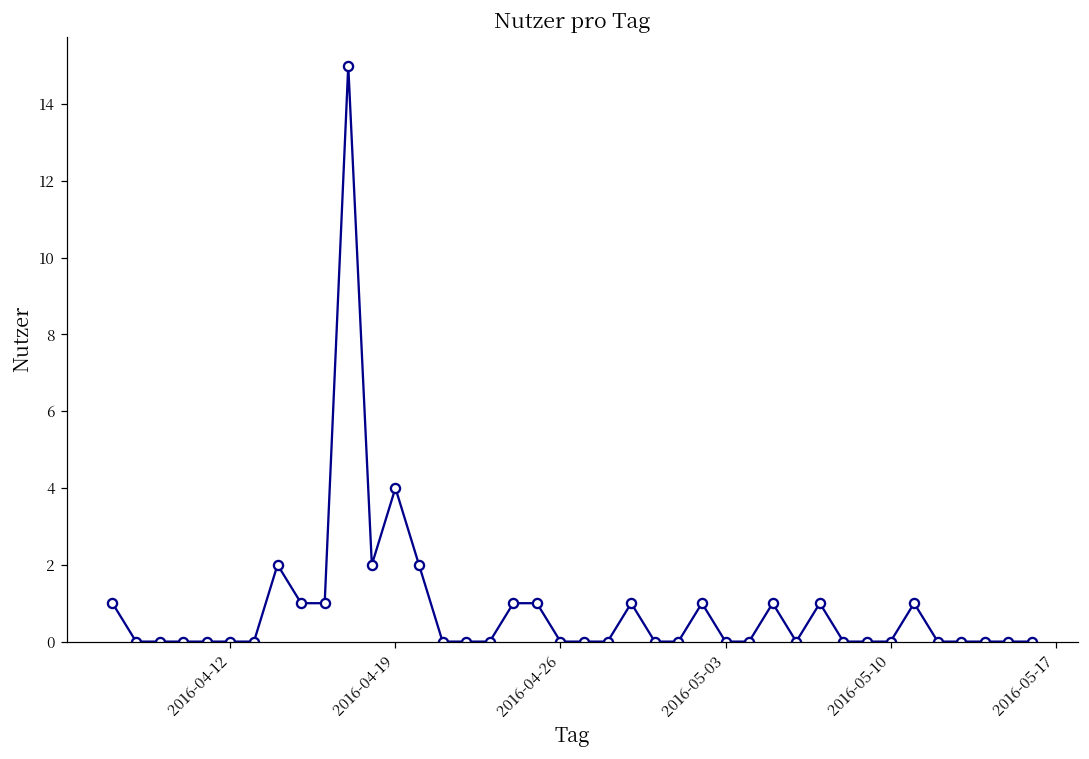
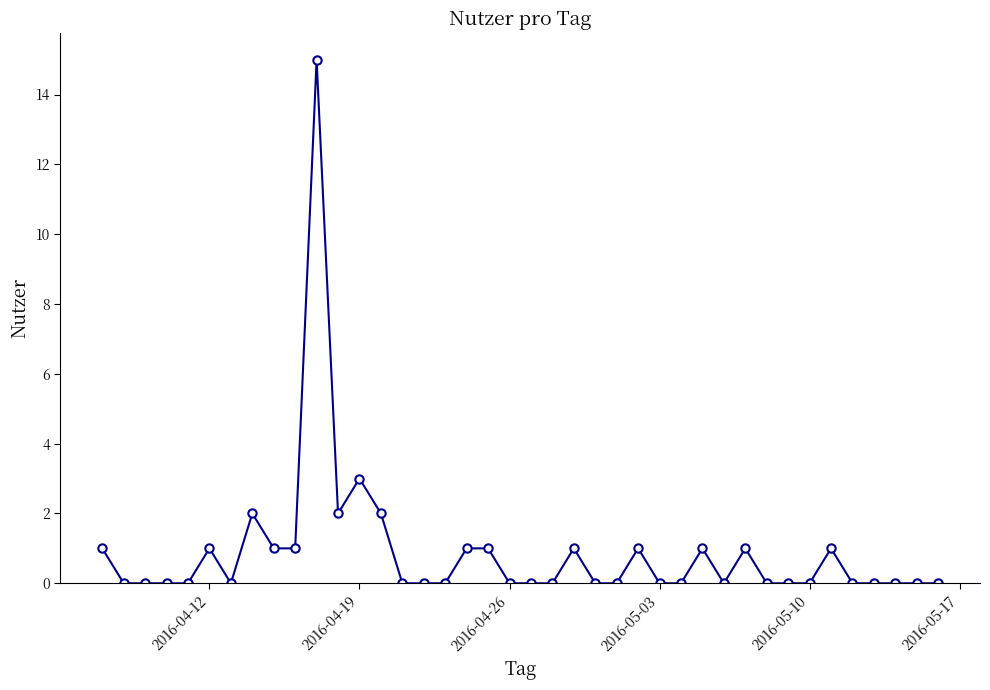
2016-04-12: 0 -> 1
2016-04-19: 4 -> 3
